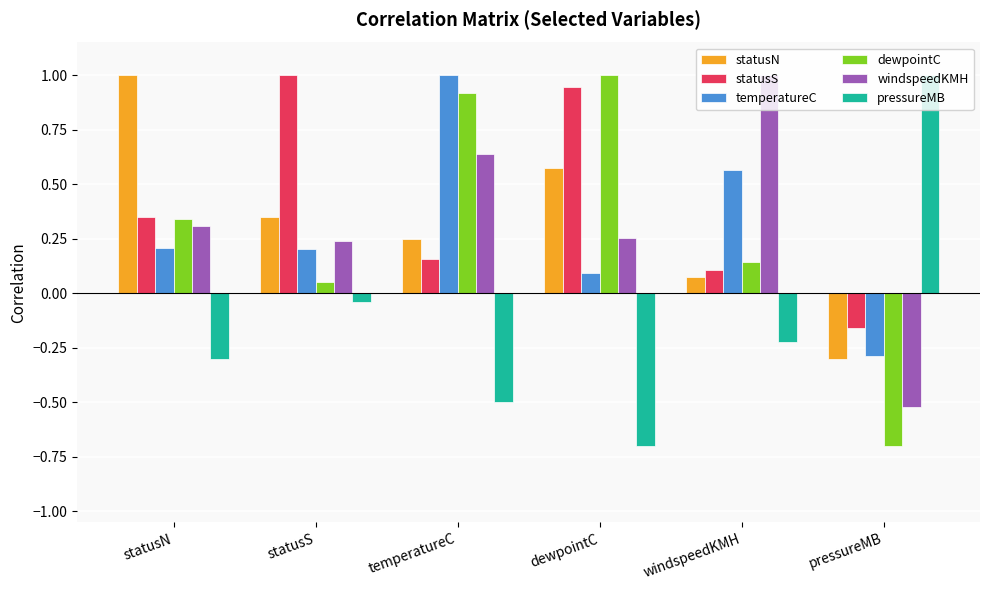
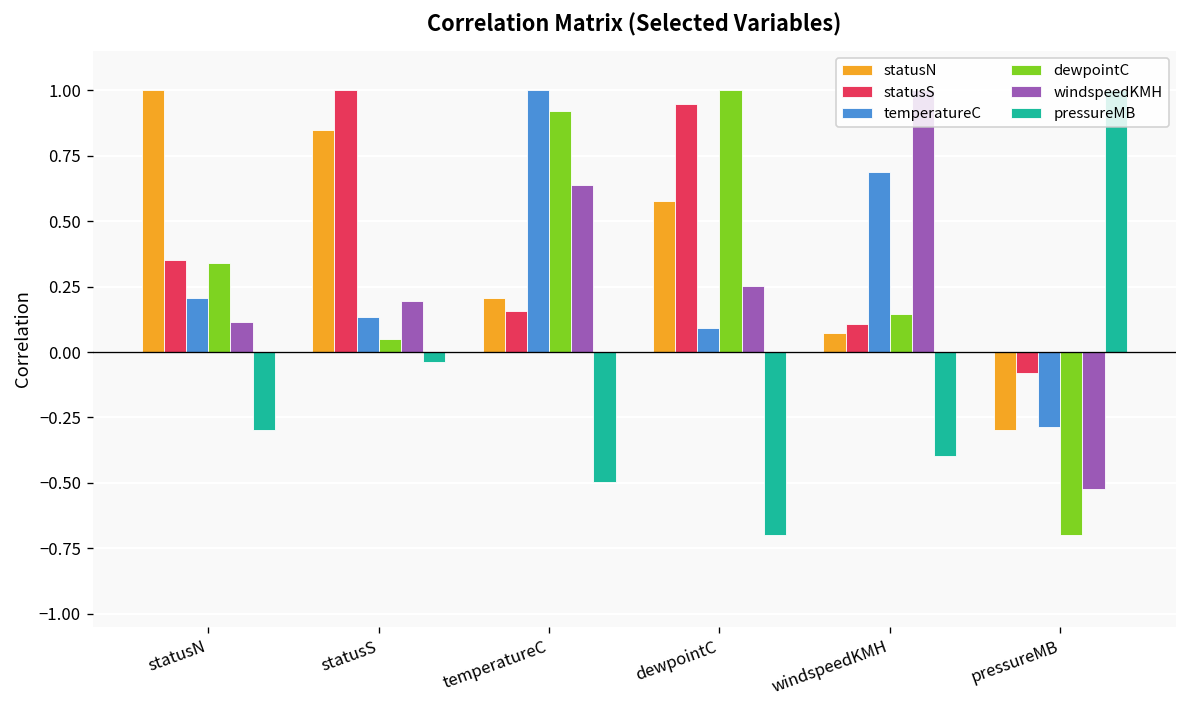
windspeedKMH, statusN: 0.31 -> 0.11
statusN, statusS: 0.35 -> 0.85
temperatureC, statusS: 0.21 -> 0.13
windspeedKMH, statusS: 0.24 -> 0.20
statusN, temperatureC: 0.25 -> 0.21
temperatureC, windspeedKMH: 0.56 -> 0.69
pressureMB, windspeedKMH: -0.22 -> -0.40
statusS, pressureMB: -0.16 -> -0.08
